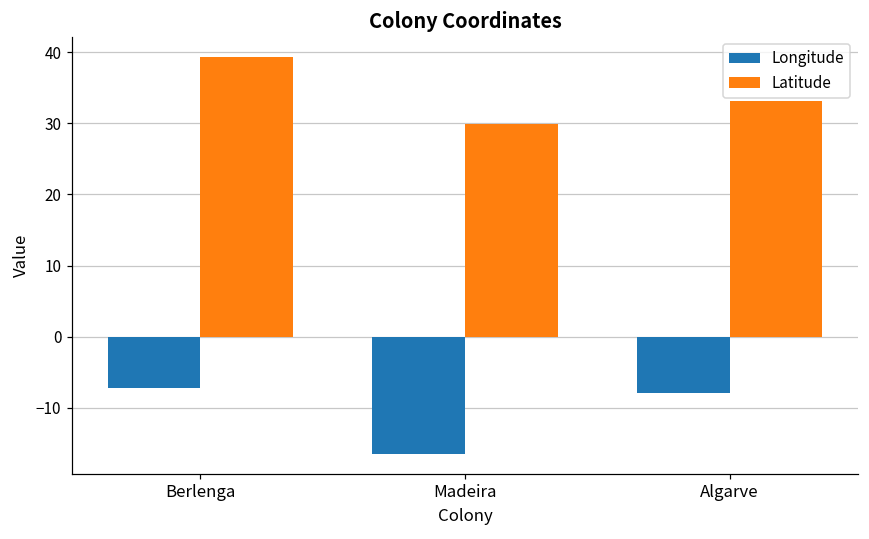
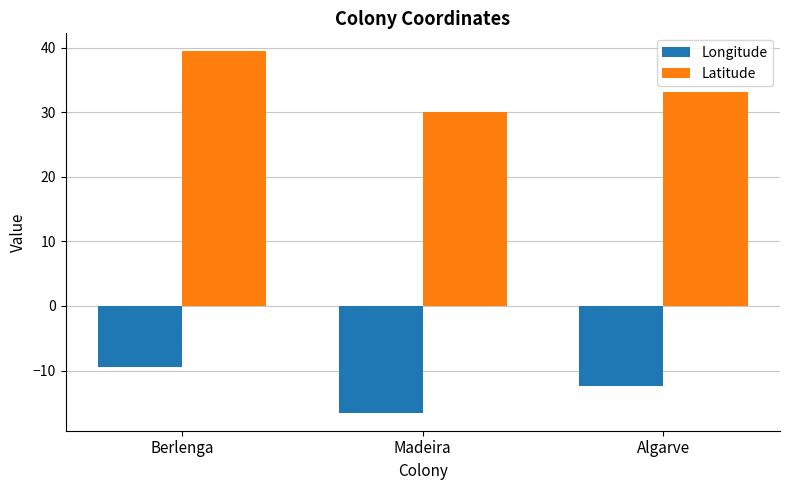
Longitude, Berlenga: -7 -> -10
Longitude, Algarve: -8 -> -12
